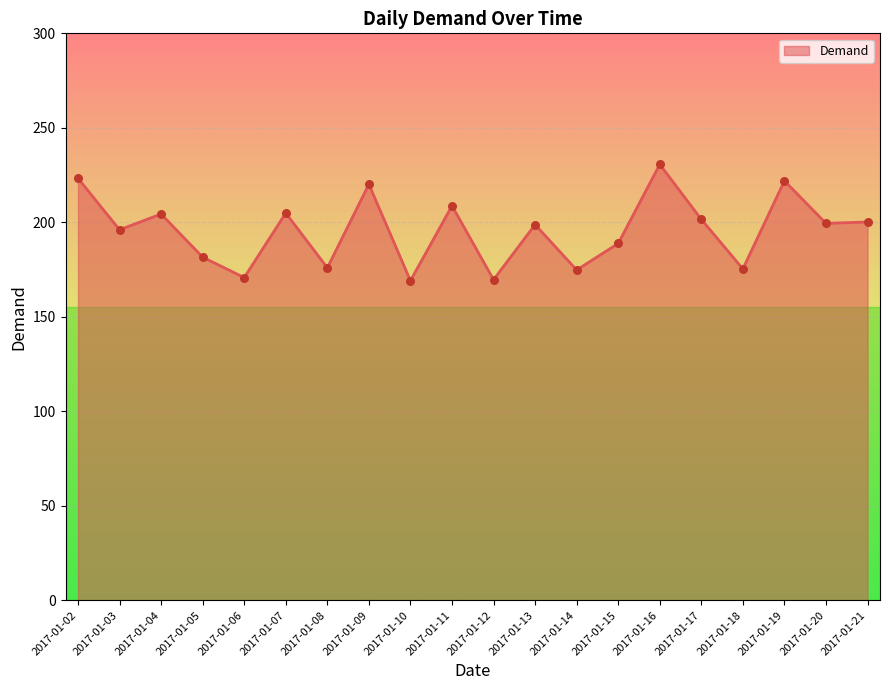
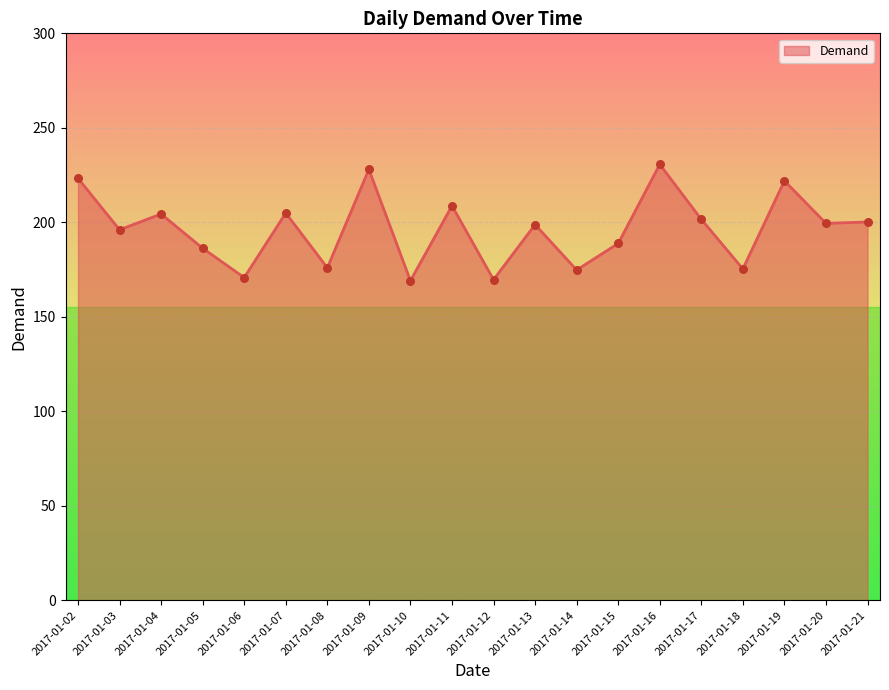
2017-01-05: 182 -> 186
2017-01-09: 220 -> 228
